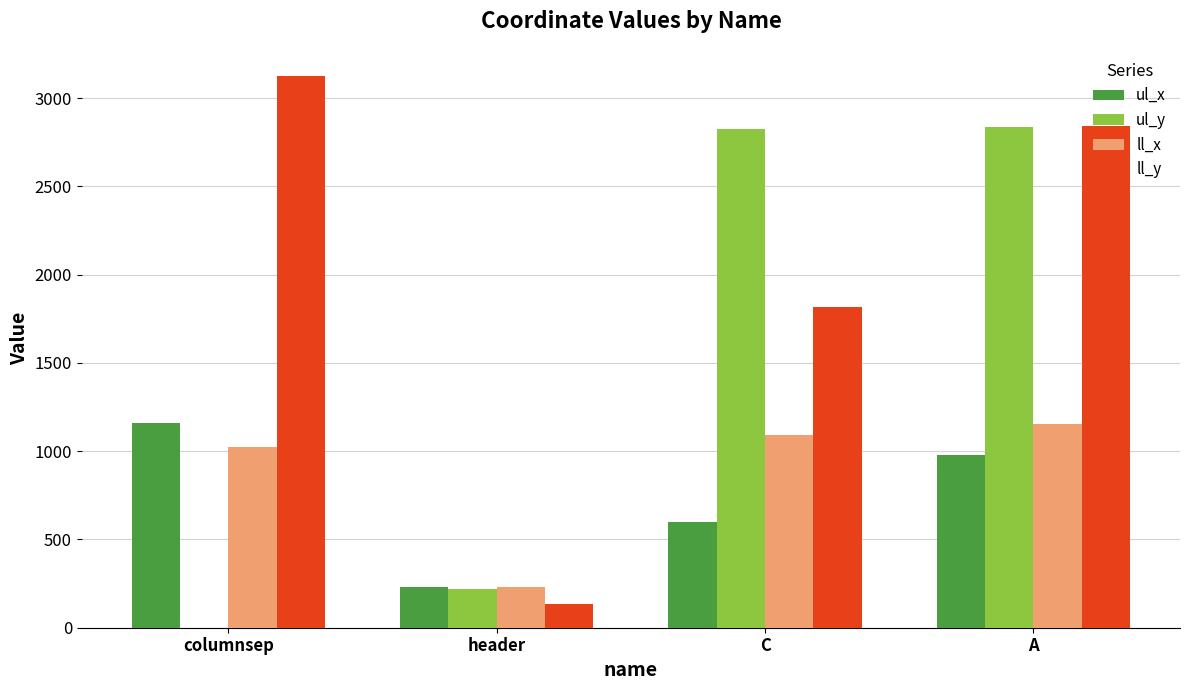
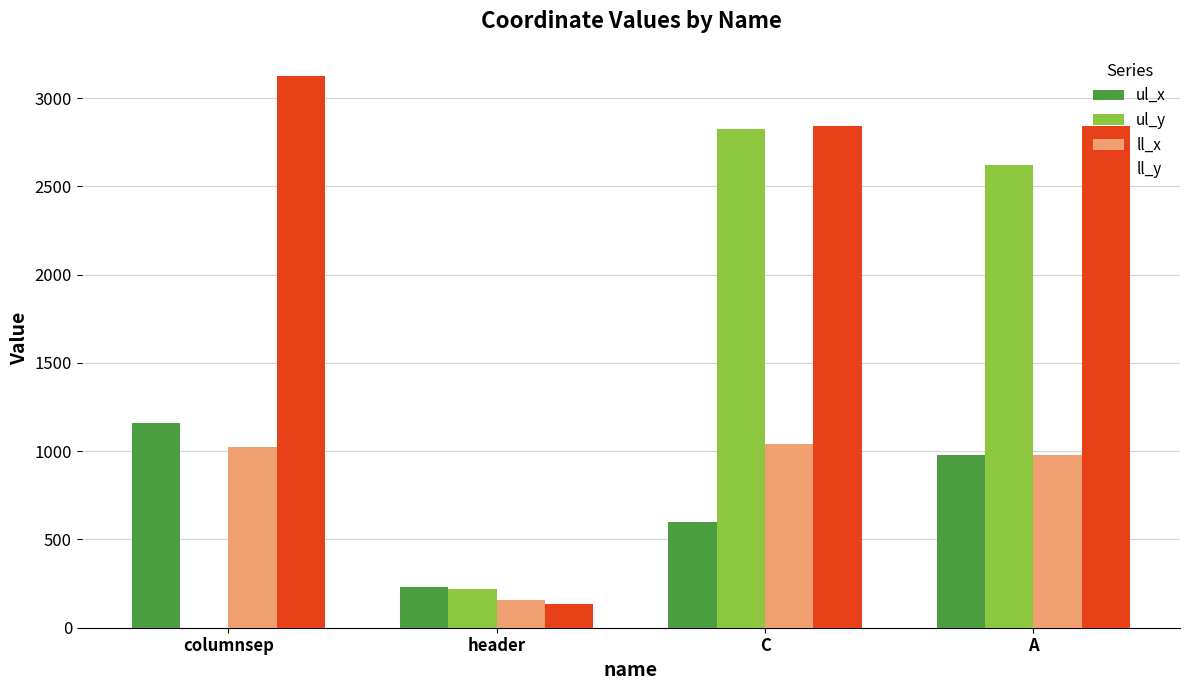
ll_x, header: 230 -> 160
ll_x, C: 1090 -> 1040
ll_y, C: 1820 -> 2840
ul_y, A: 2840 -> 2620
ll_x, A: 1160 -> 980
